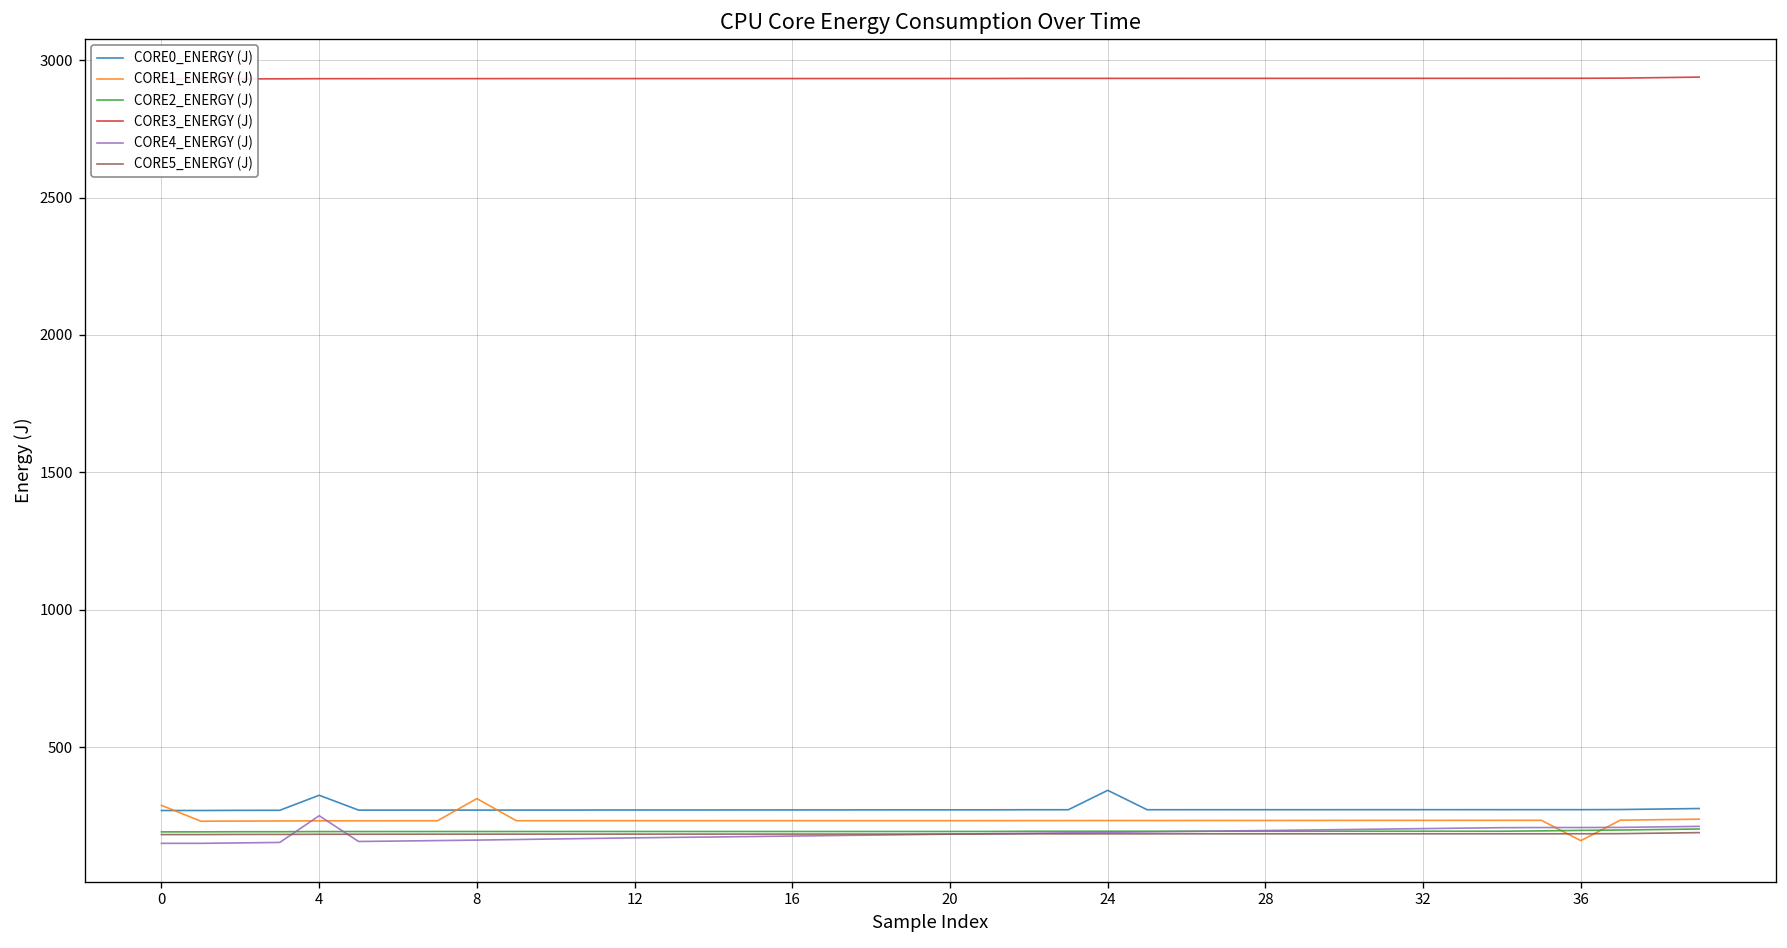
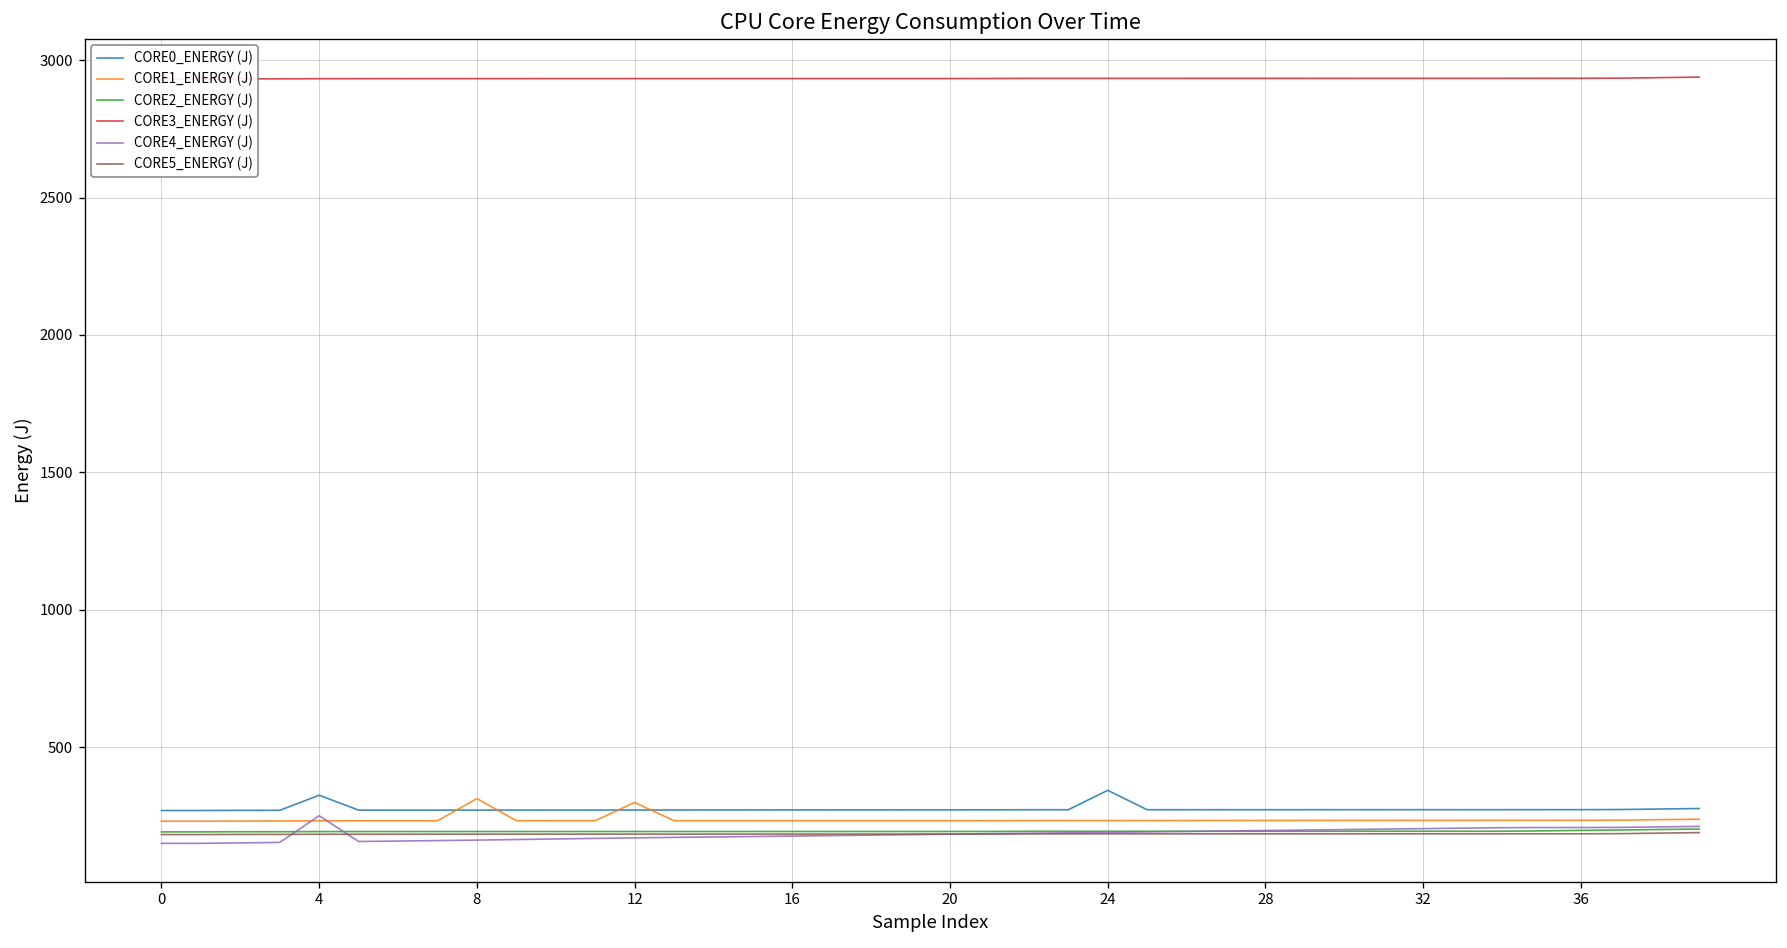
CORE1_ENERGY (J), 0: 290 -> 230
CORE1_ENERGY (J), 12: 230 -> 300
CORE1_ENERGY (J), 36: 160 -> 230
